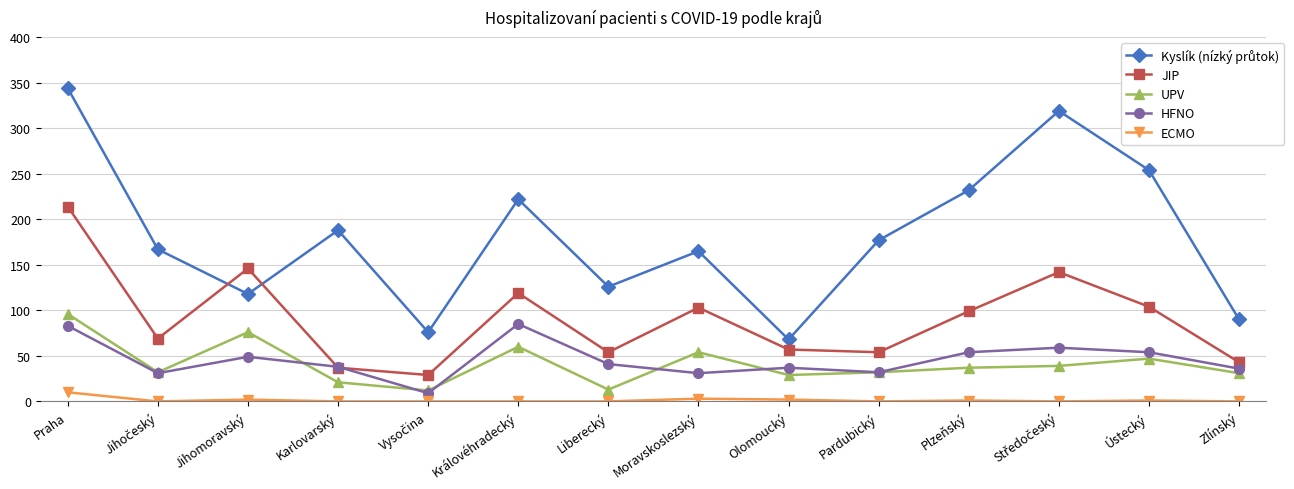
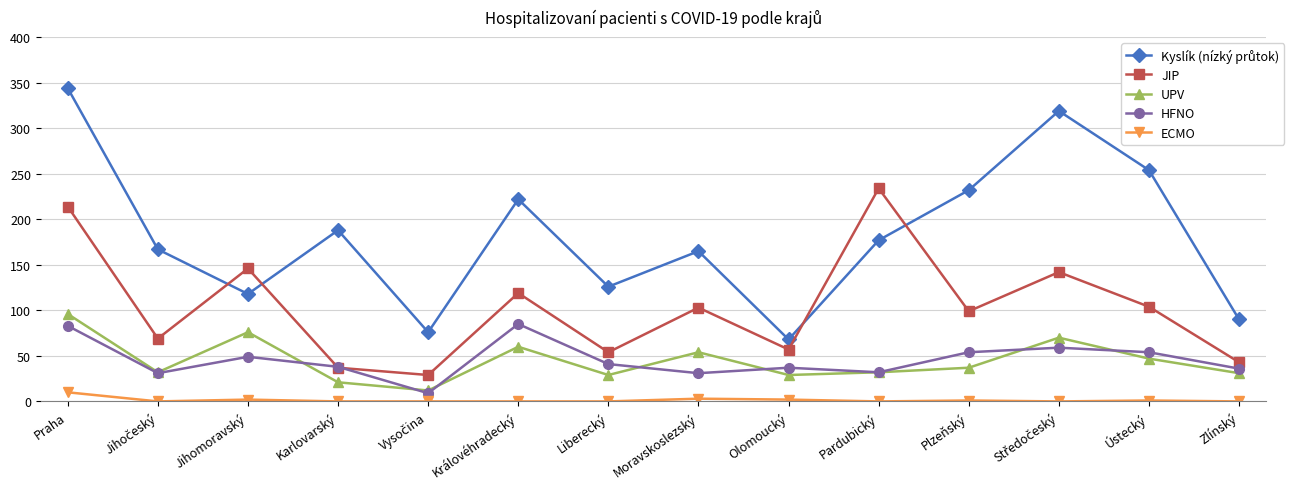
UPV, Liberecký: 10 -> 30
JIP, Pardubický: 50 -> 230
UPV, Středočeský: 40 -> 70
